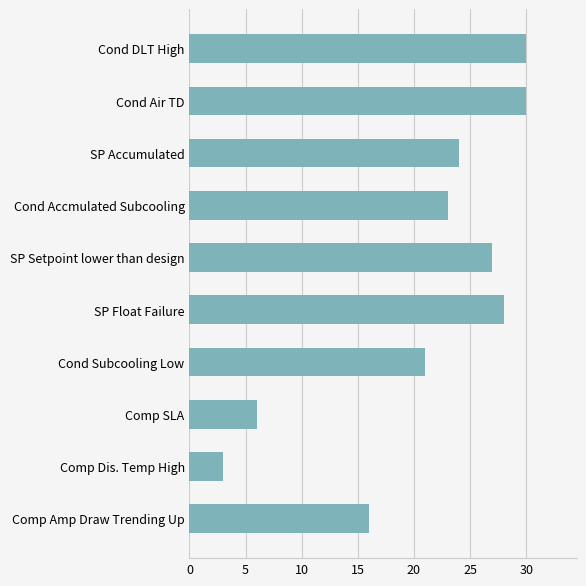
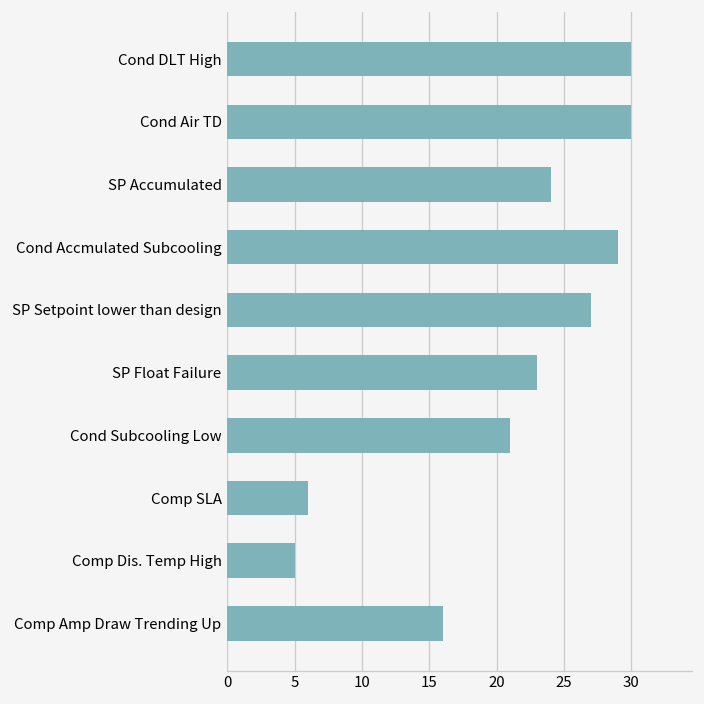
Cond Accmulated Subcooling: 23 -> 29
SP Float Failure: 28 -> 23
Comp Dis. Temp High: 3 -> 5
